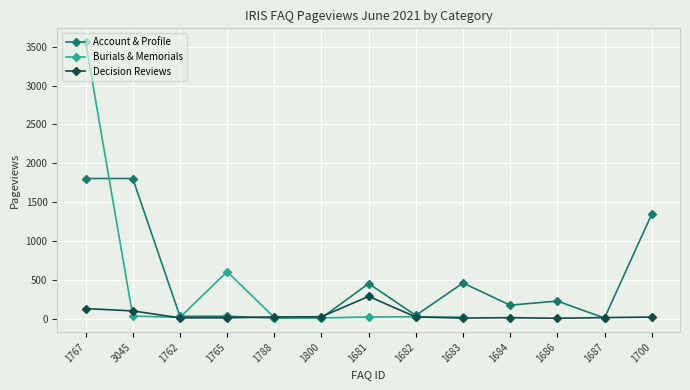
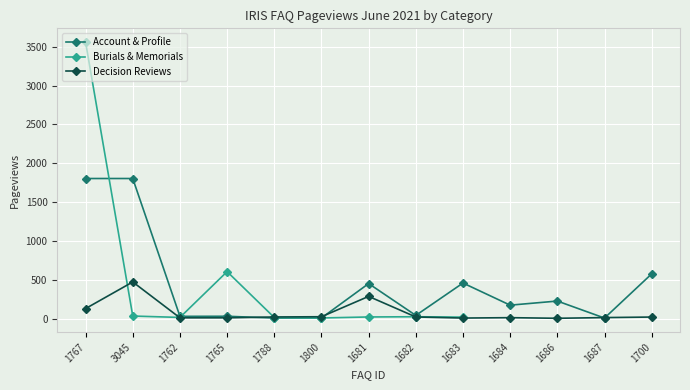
Decision Reviews, 3045: 100 -> 500
Account & Profile, 1700: 1300 -> 600
